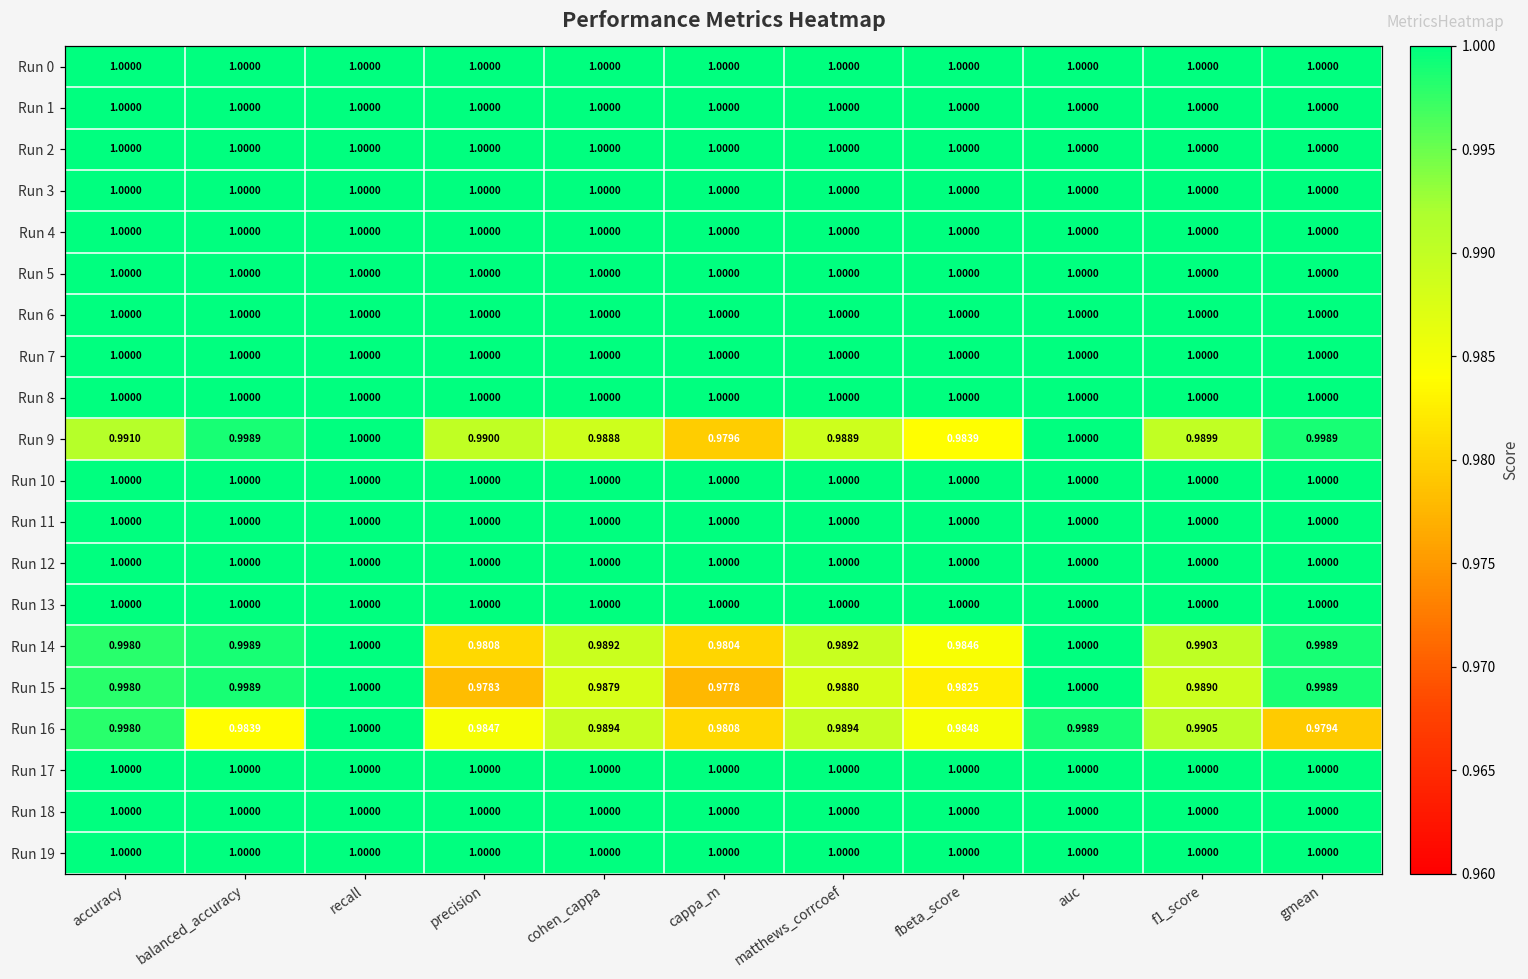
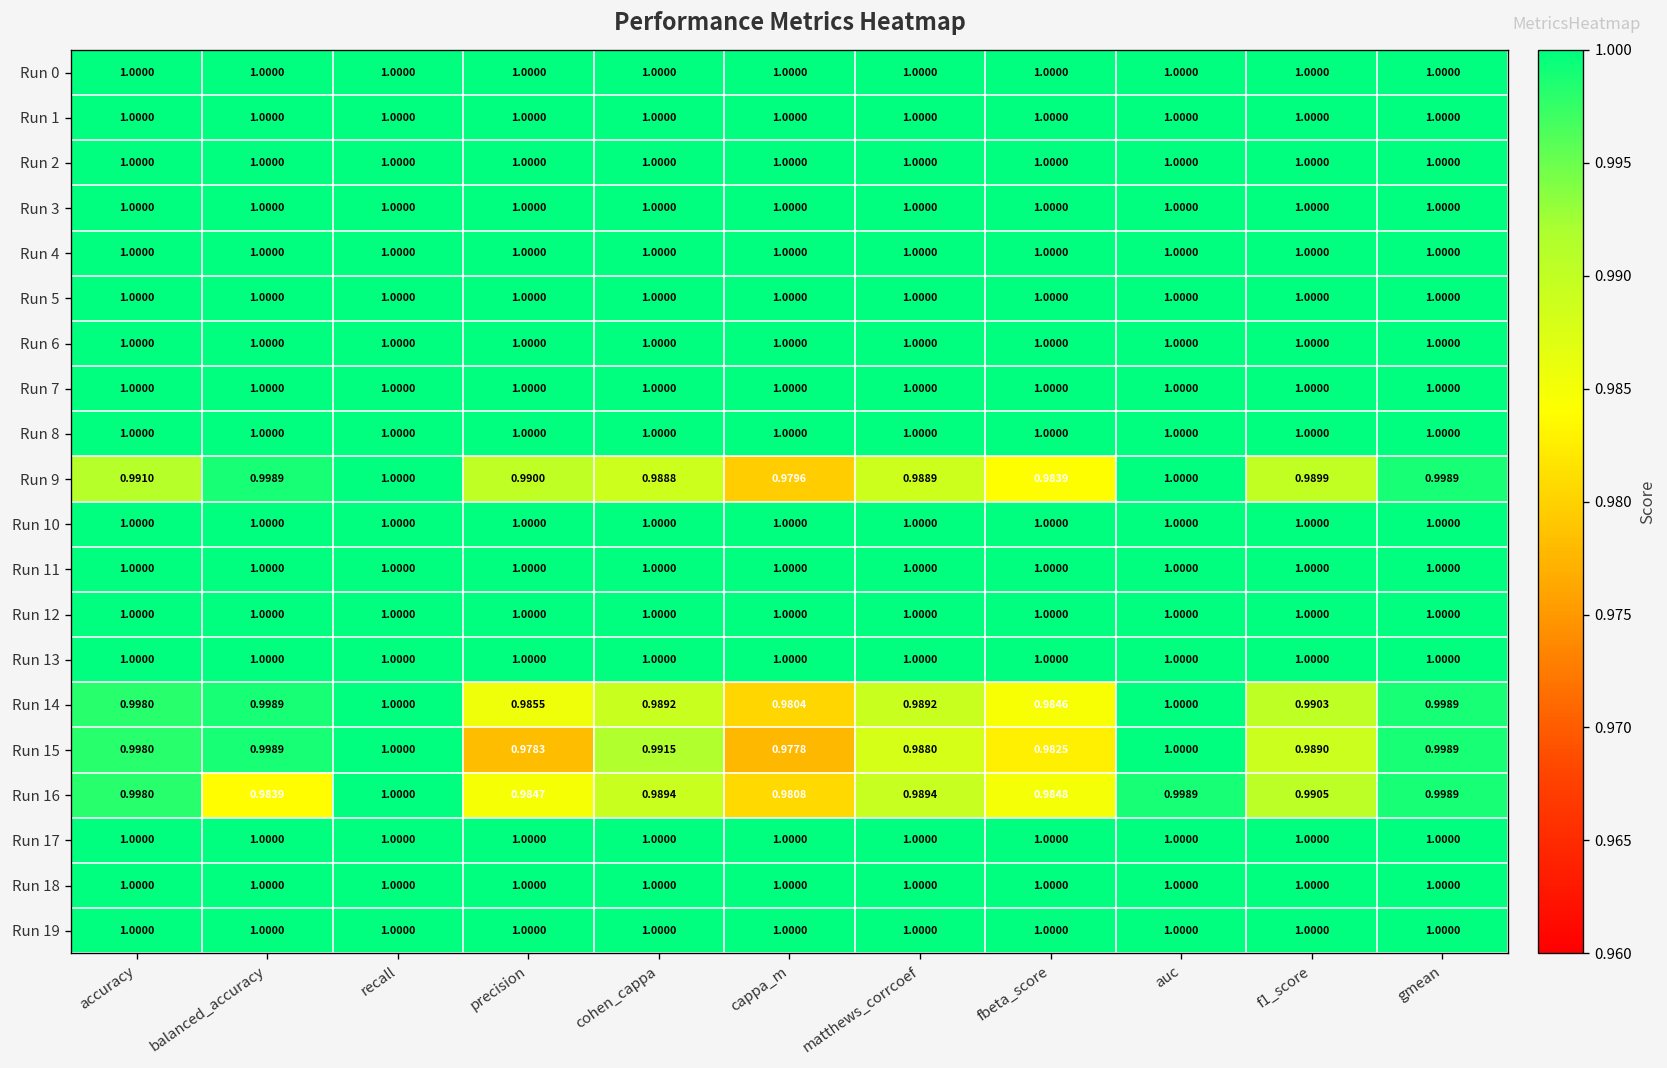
Run 14, precision: 0.9808 -> 0.9855
Run 15, cohen_cappa: 0.9879 -> 0.9915
Run 16, gmean: 0.9794 -> 0.9989
